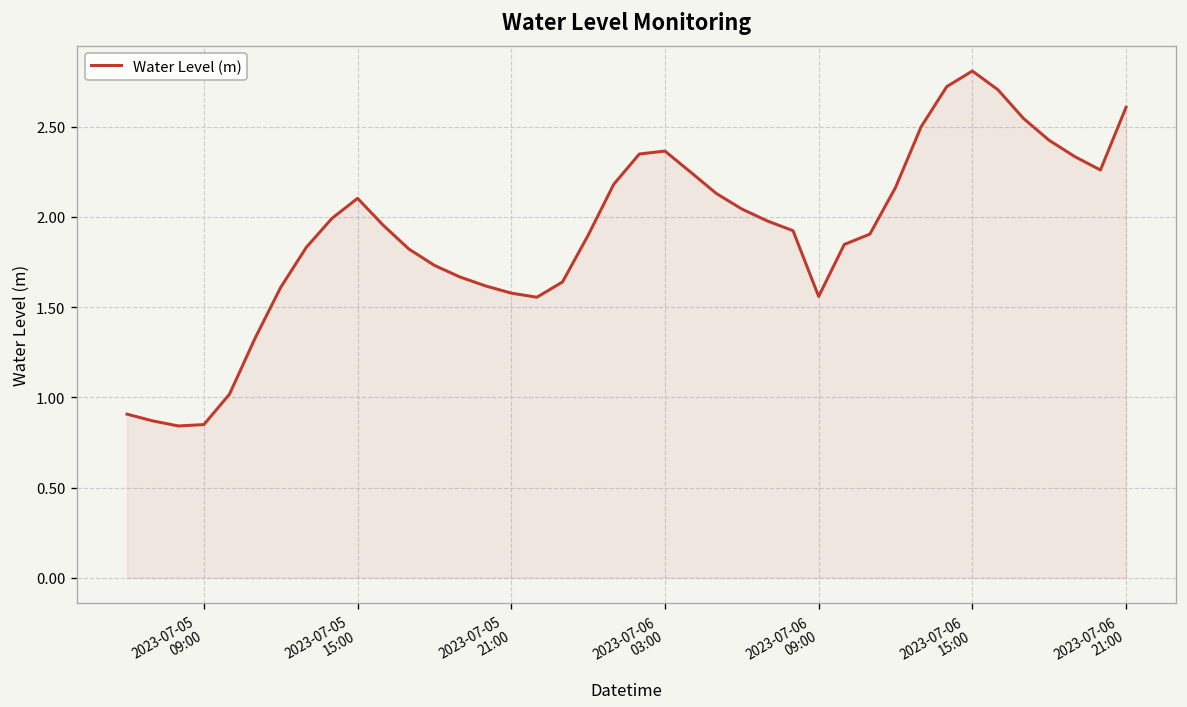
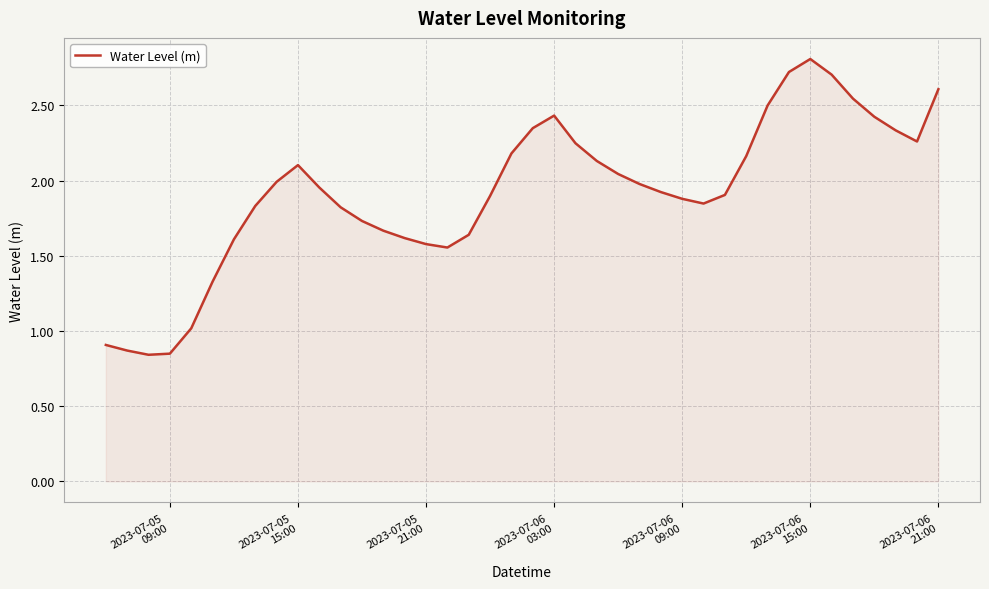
2023-07-06 03:00: 2.36 -> 2.43
2023-07-06 09:00: 1.56 -> 1.88
